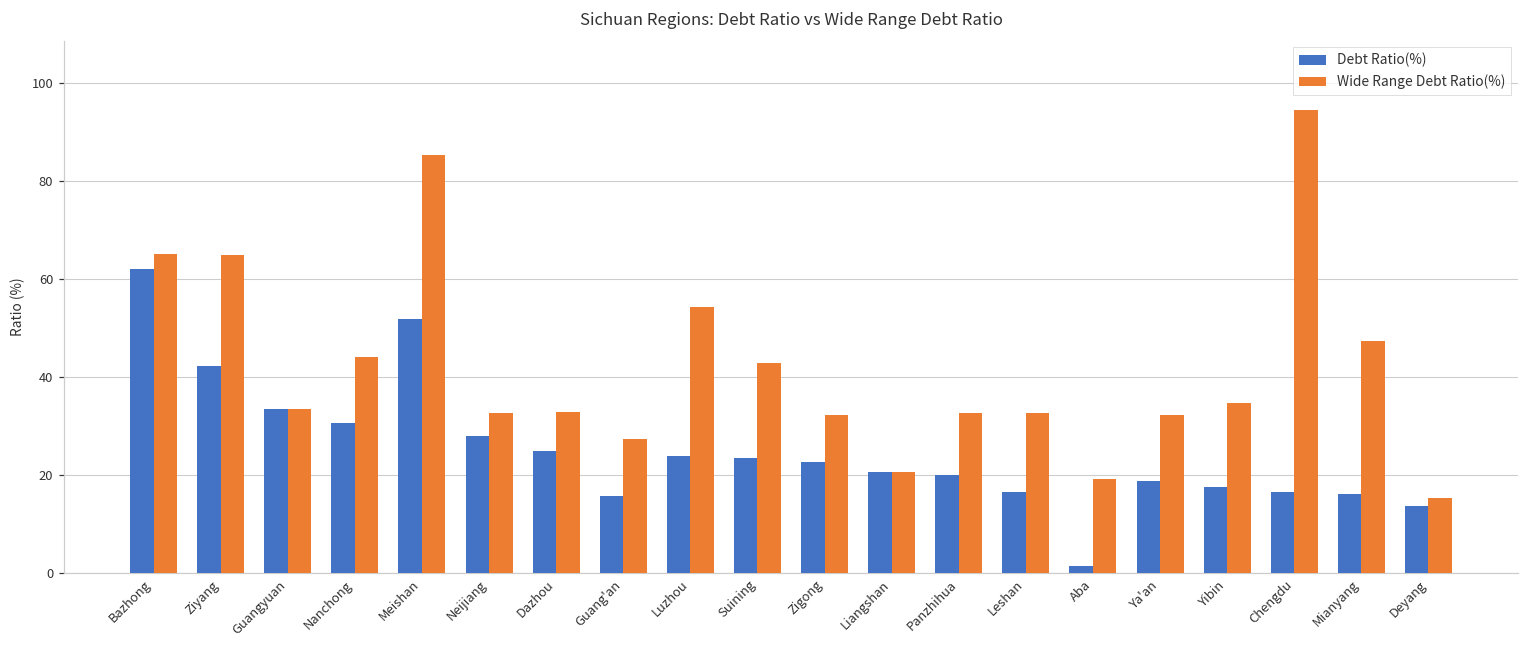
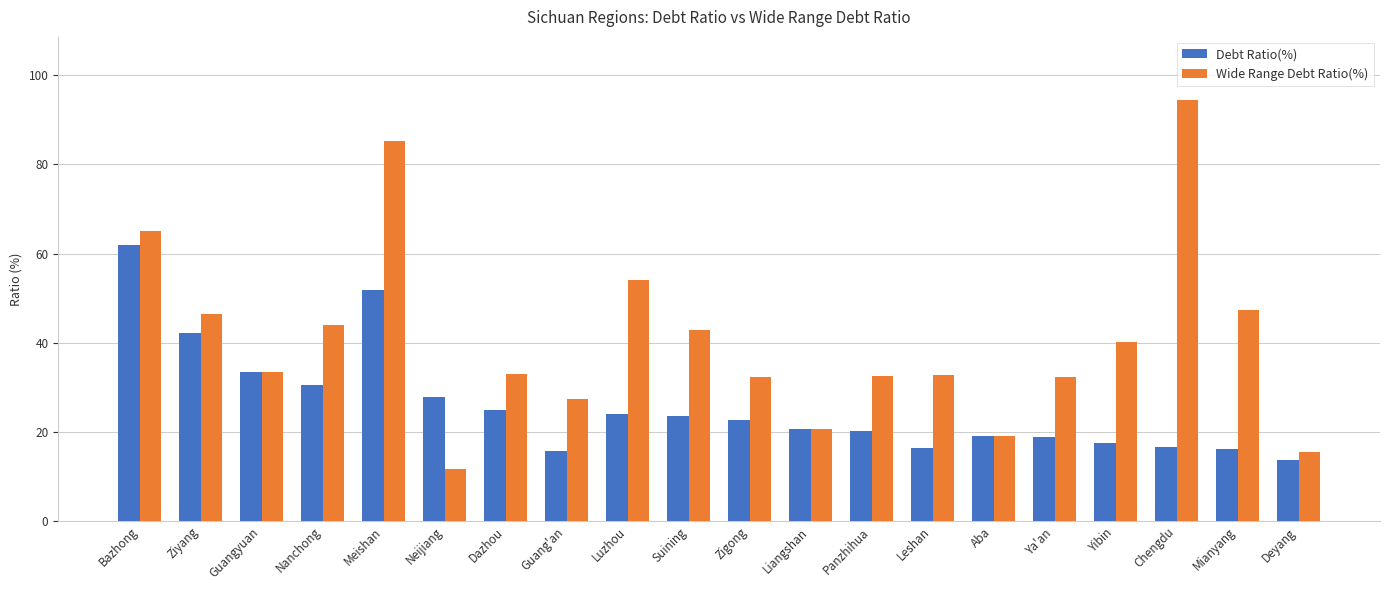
Wide Range Debt Ratio(%), Ziyang: 65 -> 46
Wide Range Debt Ratio(%), Neijiang: 33 -> 12
Debt Ratio(%), Aba: 1 -> 19
Wide Range Debt Ratio(%), Yibin: 35 -> 40
